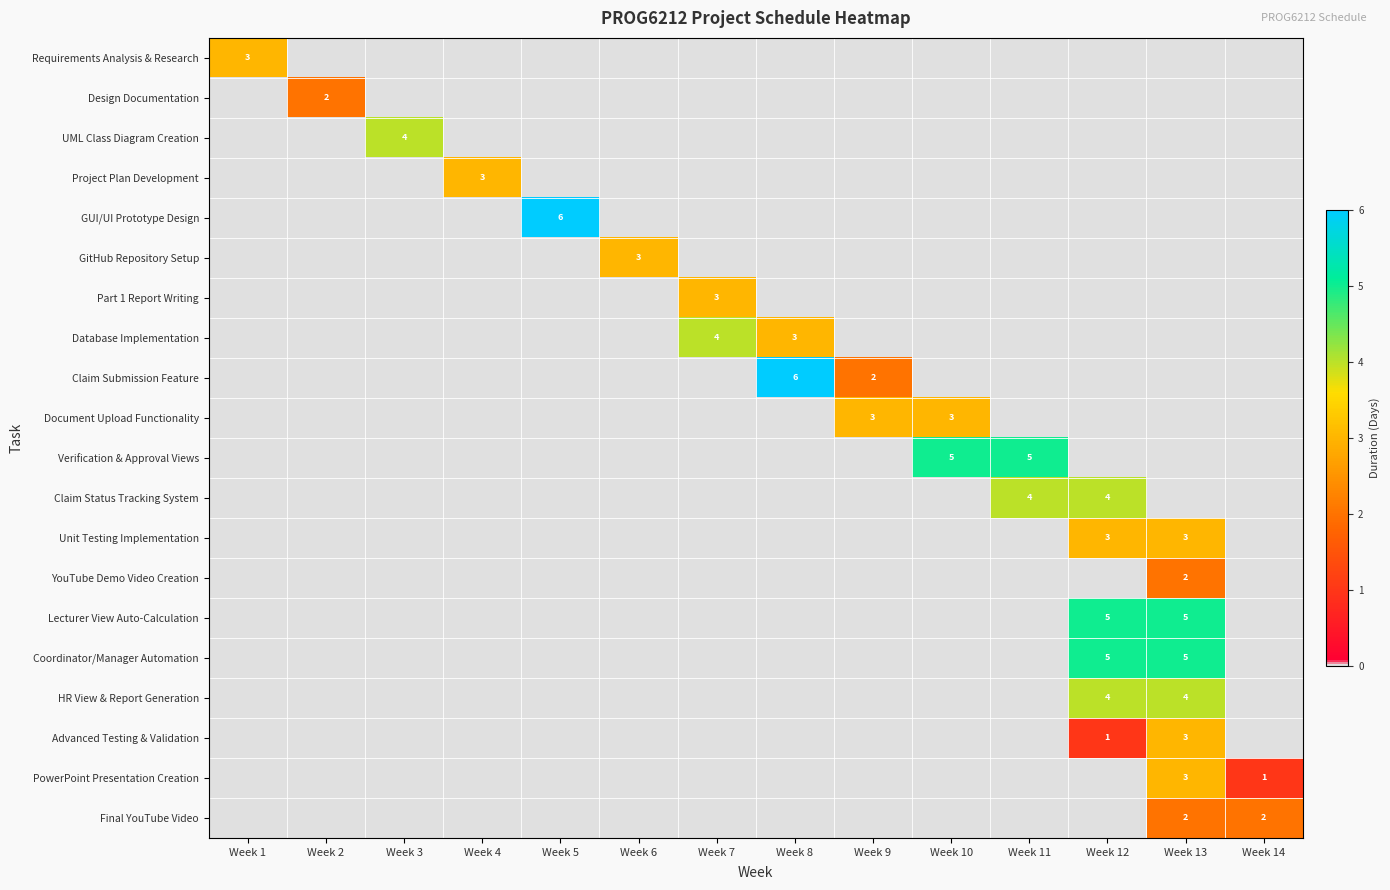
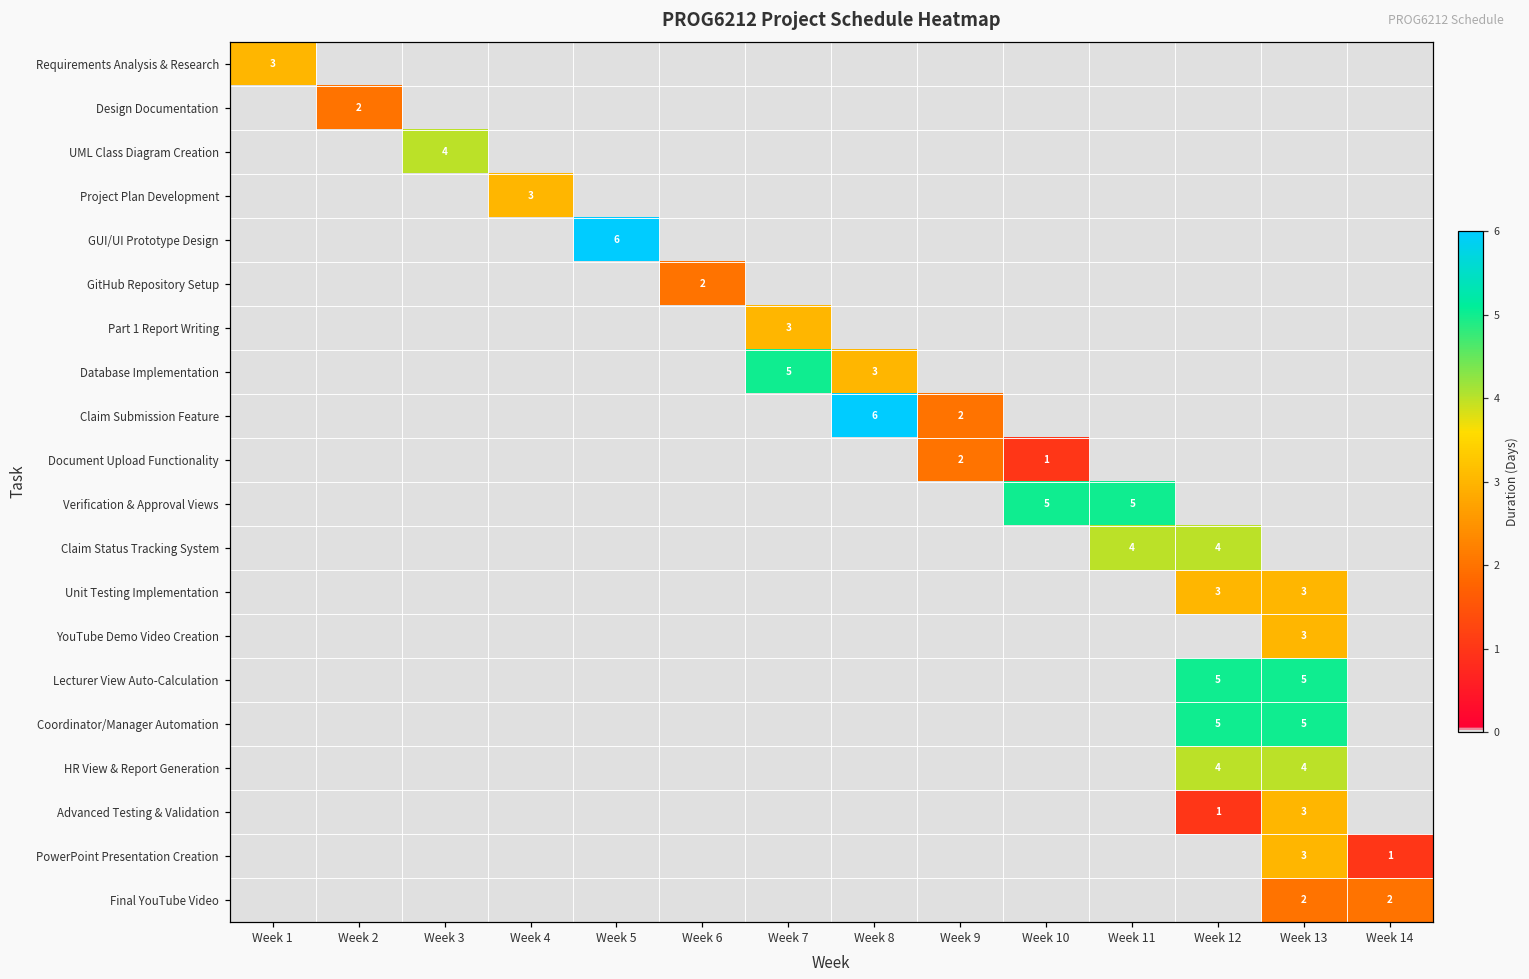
GitHub Repository Setup, Week 6: 3 -> 2
Database Implementation, Week 7: 4 -> 5
Document Upload Functionality, Week 9: 3 -> 2
Document Upload Functionality, Week 10: 3 -> 1
YouTube Demo Video Creation, Week 13: 2 -> 3
